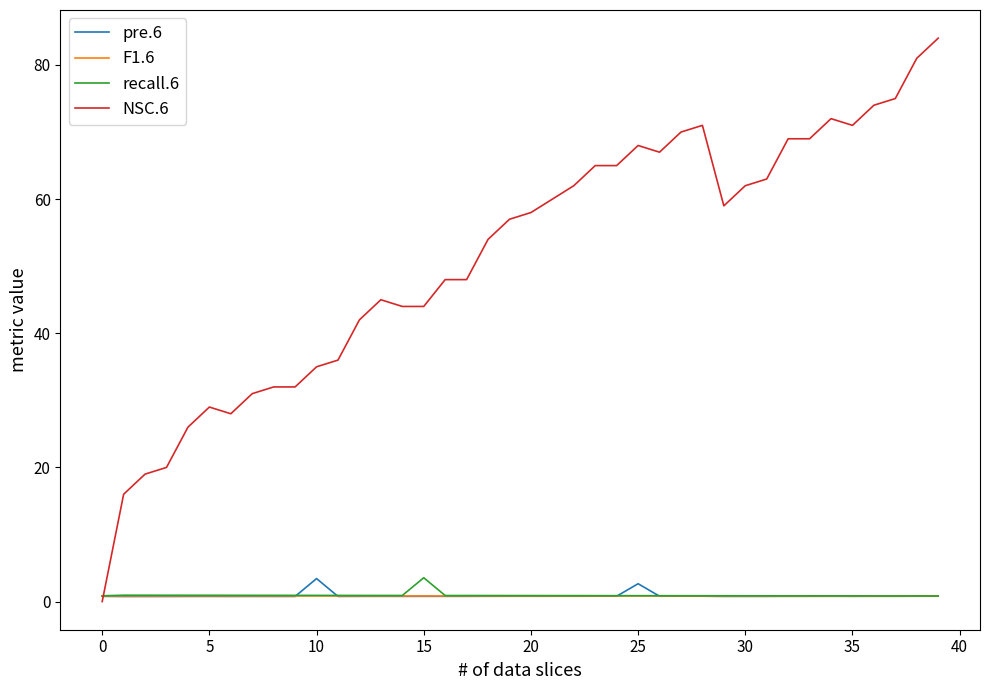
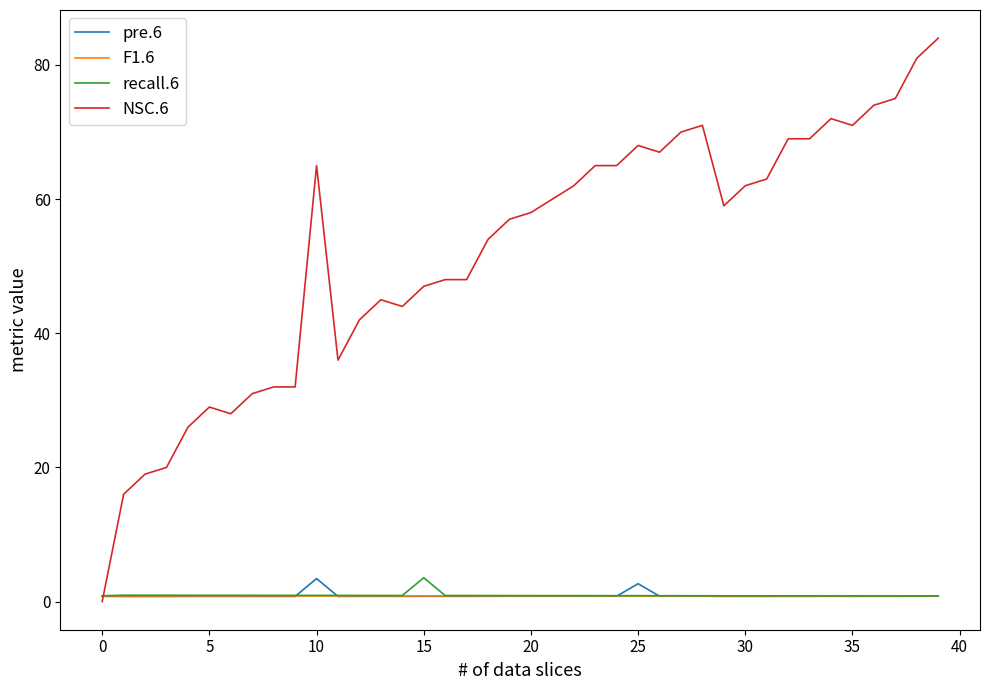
NSC.6, 10: 35 -> 65
NSC.6, 15: 44 -> 47
